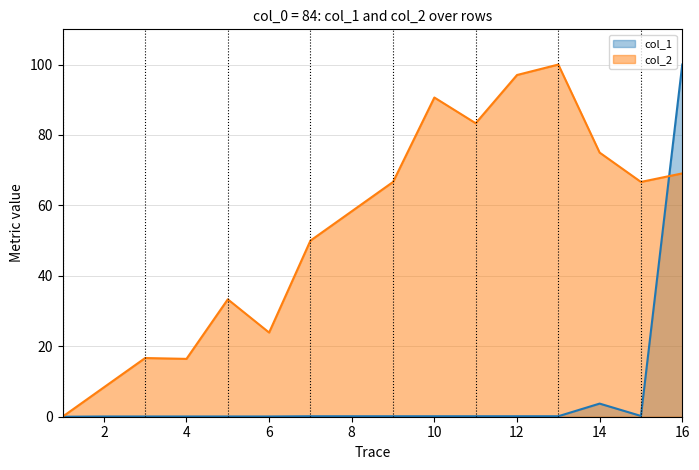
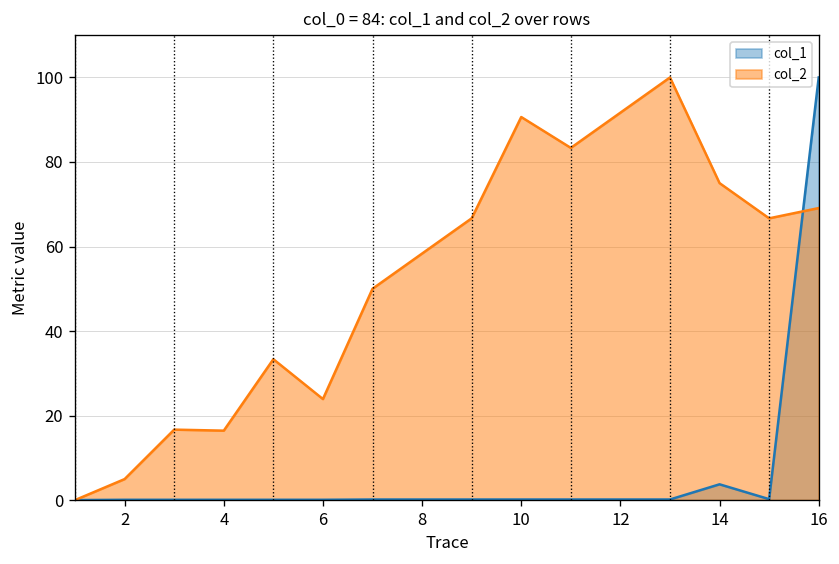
col_2, 2: 8 -> 5
col_2, 12: 97 -> 92
